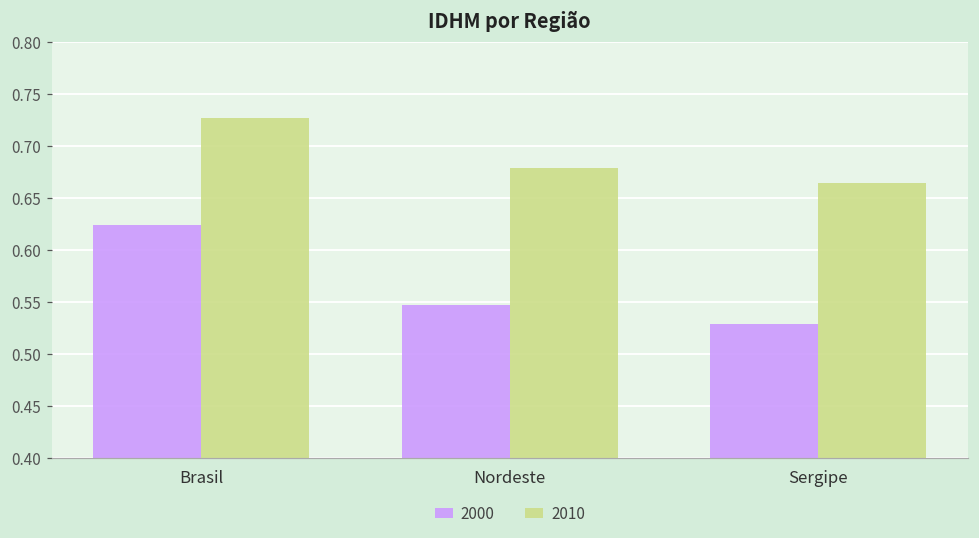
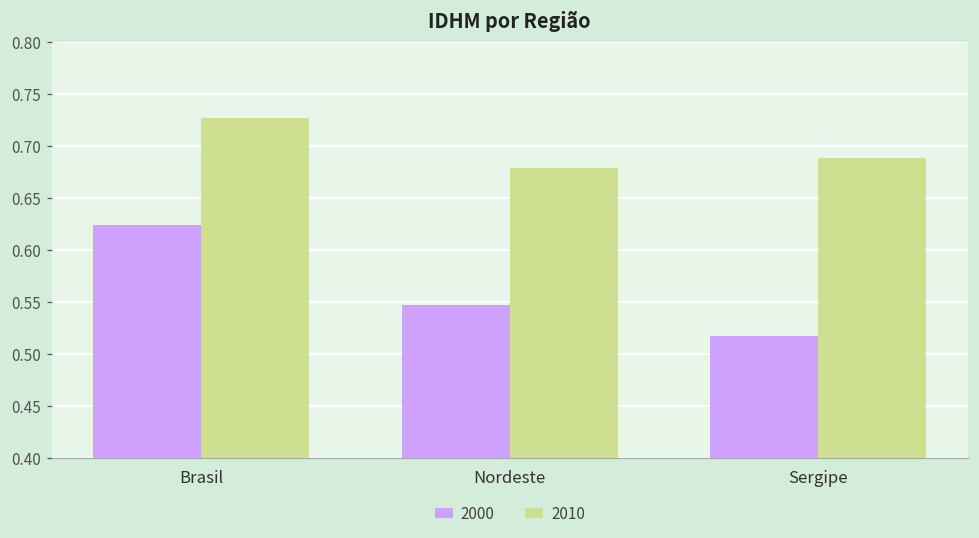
2000, Sergipe: 0.53 -> 0.52
2010, Sergipe: 0.67 -> 0.69
